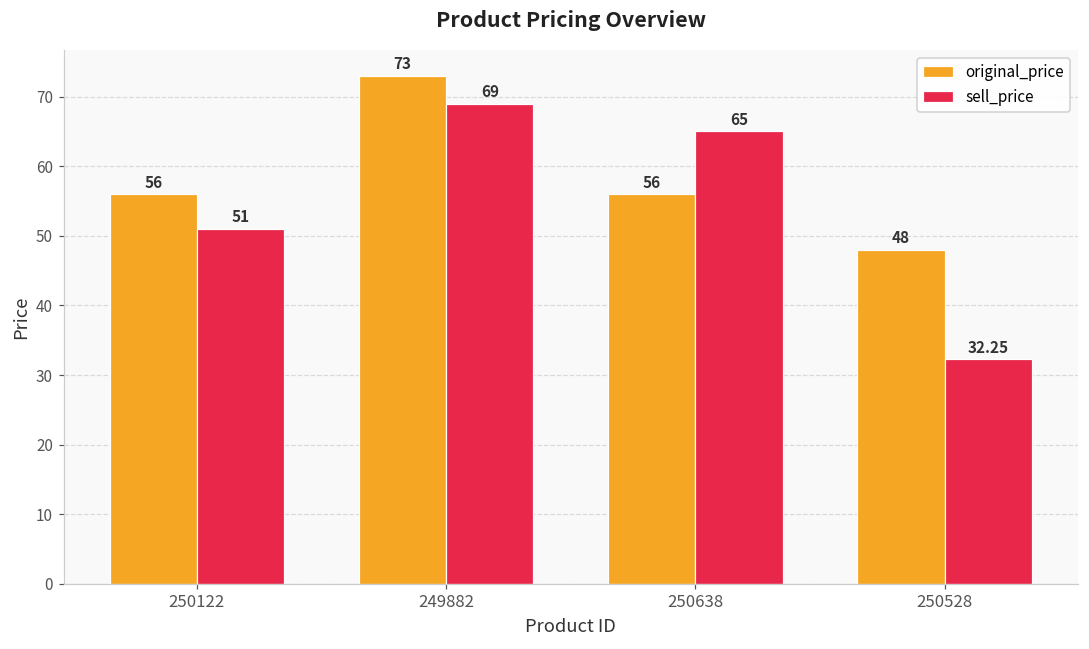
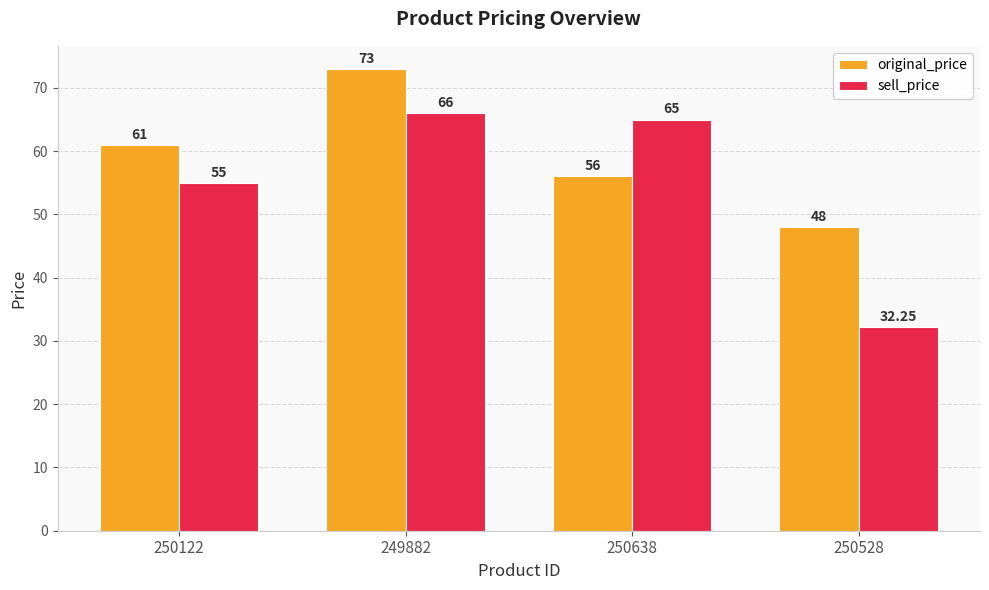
original_price, 250122: 56 -> 61
sell_price, 250122: 51 -> 55
sell_price, 249882: 69 -> 66
